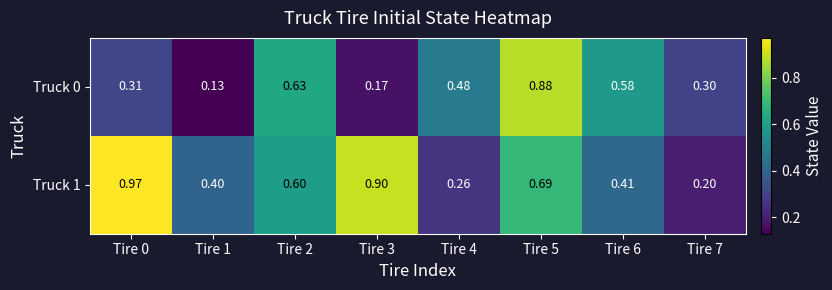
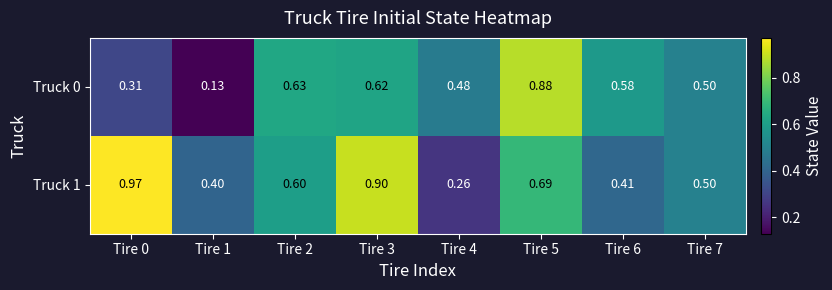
Truck 0, Tire 3: 0.17 -> 0.62
Truck 0, Tire 7: 0.30 -> 0.50
Truck 1, Tire 7: 0.20 -> 0.50
